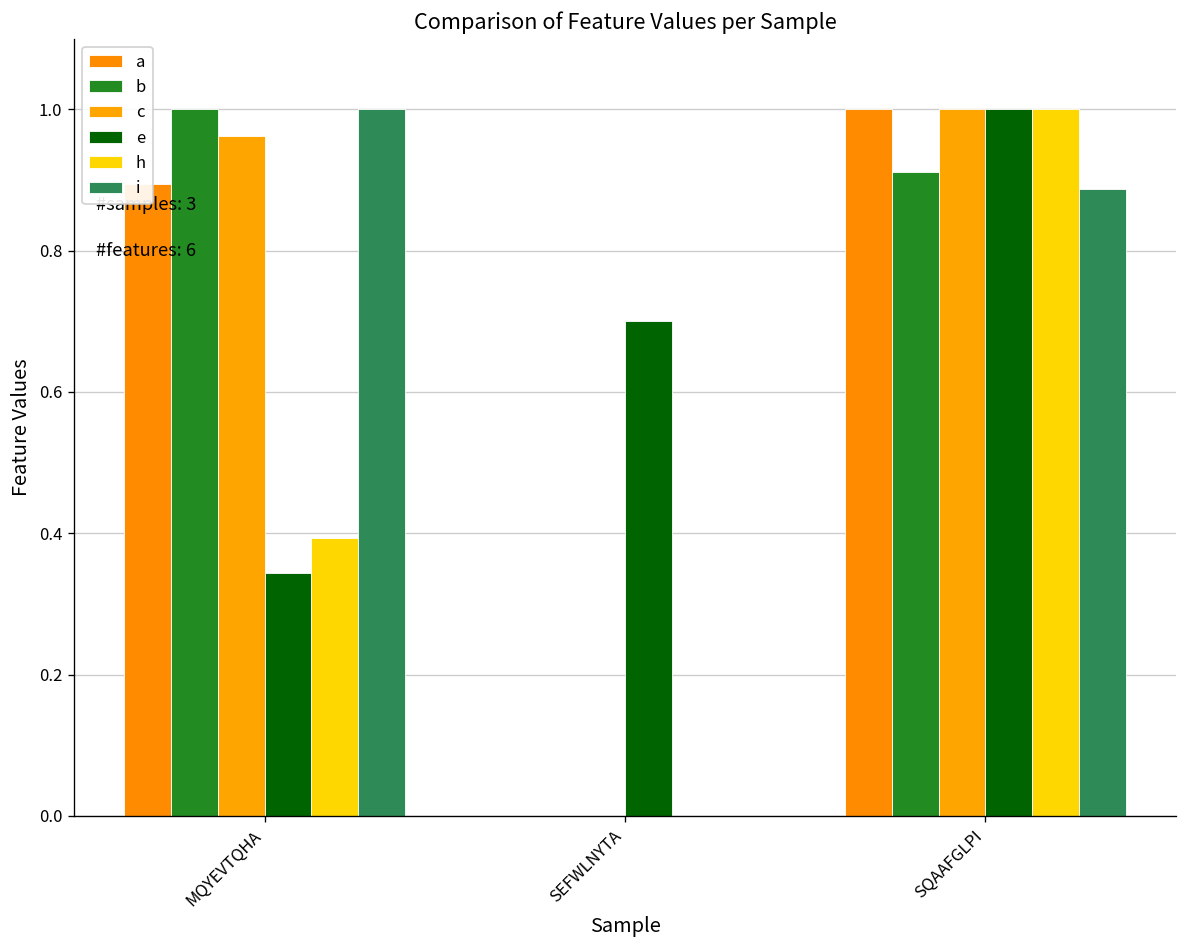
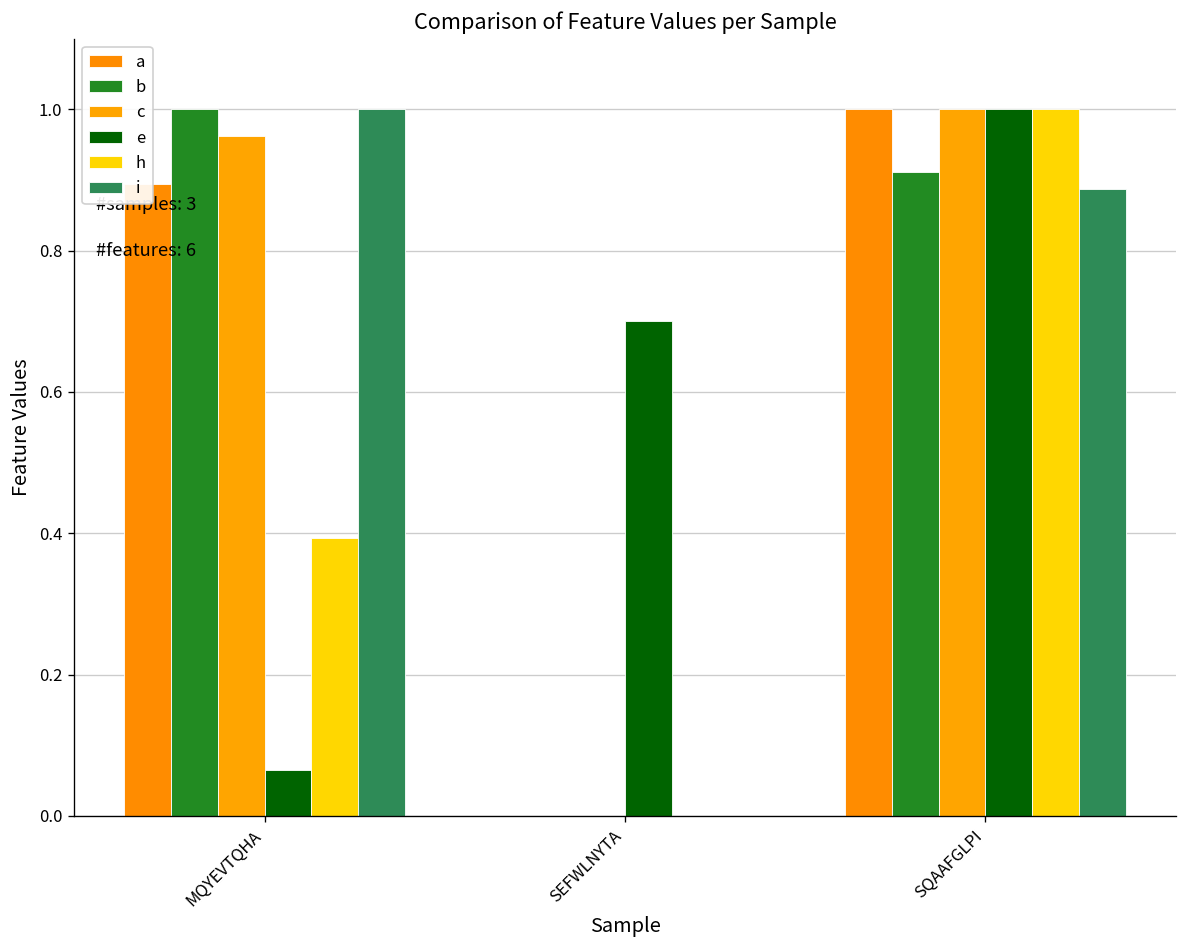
e, MQYEVTQHA: 0.34 -> 0.06
